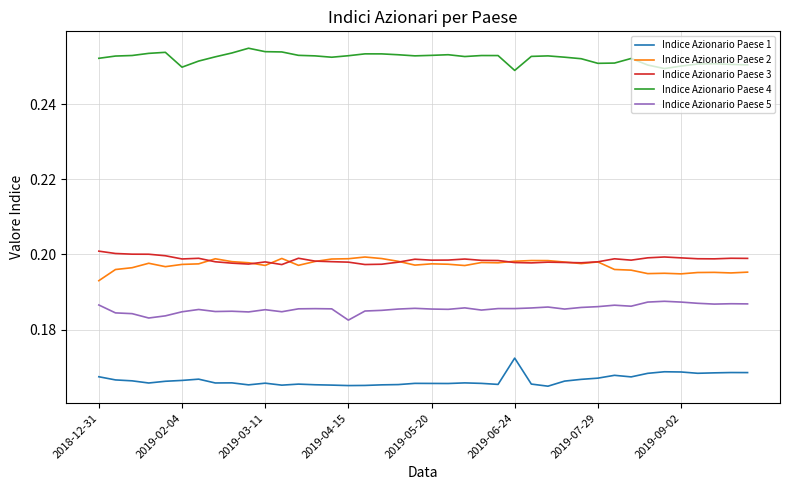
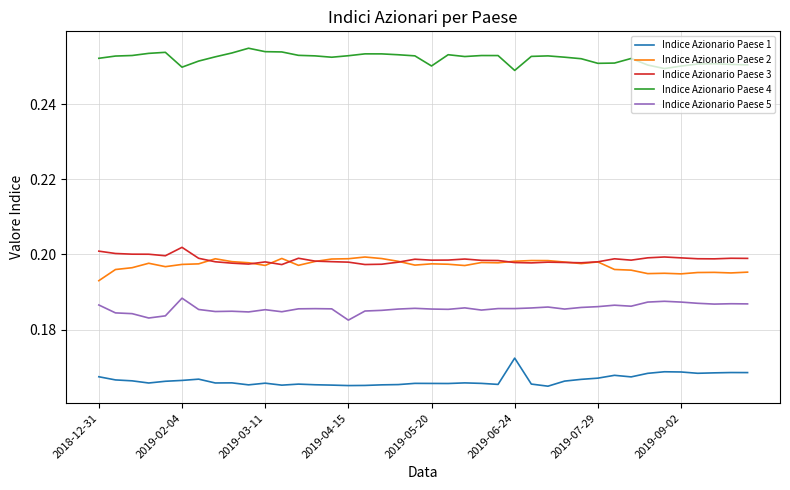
Indice Azionario Paese 3, 2019-02-04: 0.199 -> 0.202
Indice Azionario Paese 5, 2019-02-04: 0.185 -> 0.188
Indice Azionario Paese 4, 2019-05-20: 0.253 -> 0.250
